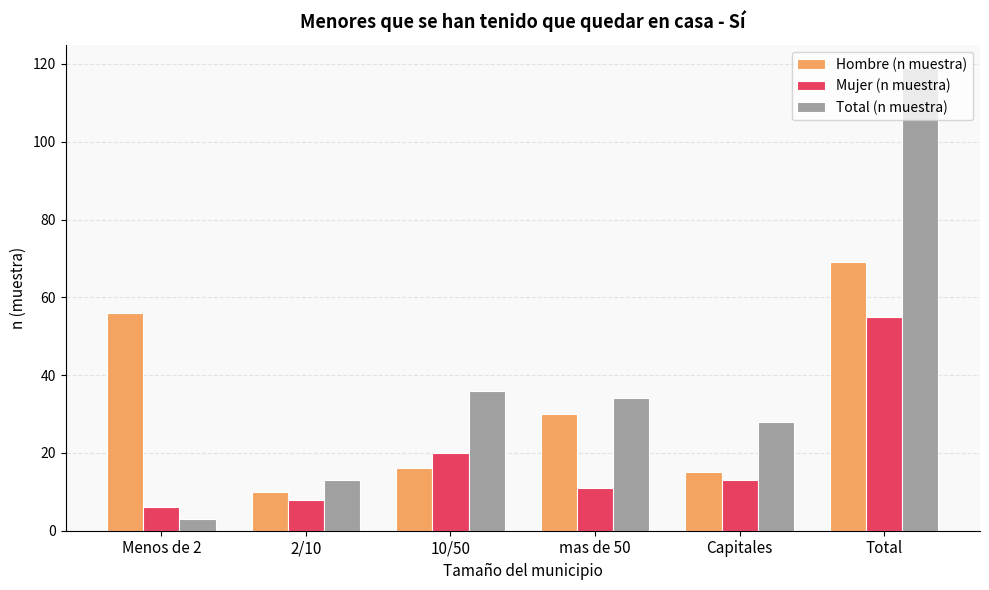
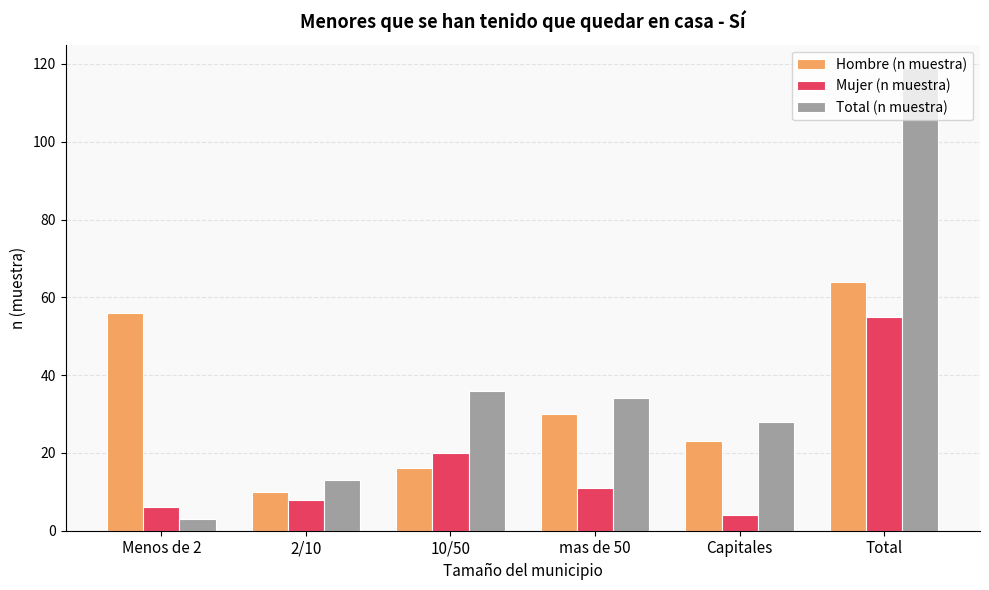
Hombre (n muestra), Capitales: 15 -> 23
Mujer (n muestra), Capitales: 13 -> 4
Hombre (n muestra), Total: 69 -> 64
